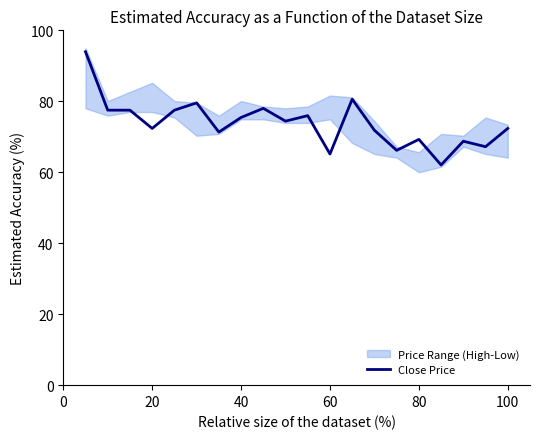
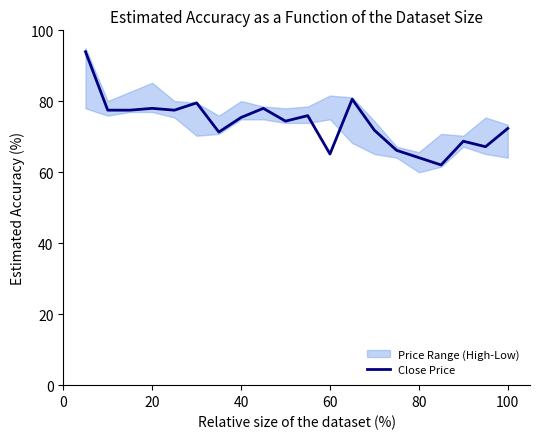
Close Price, 20: 72 -> 78
Close Price, 80: 69 -> 64
